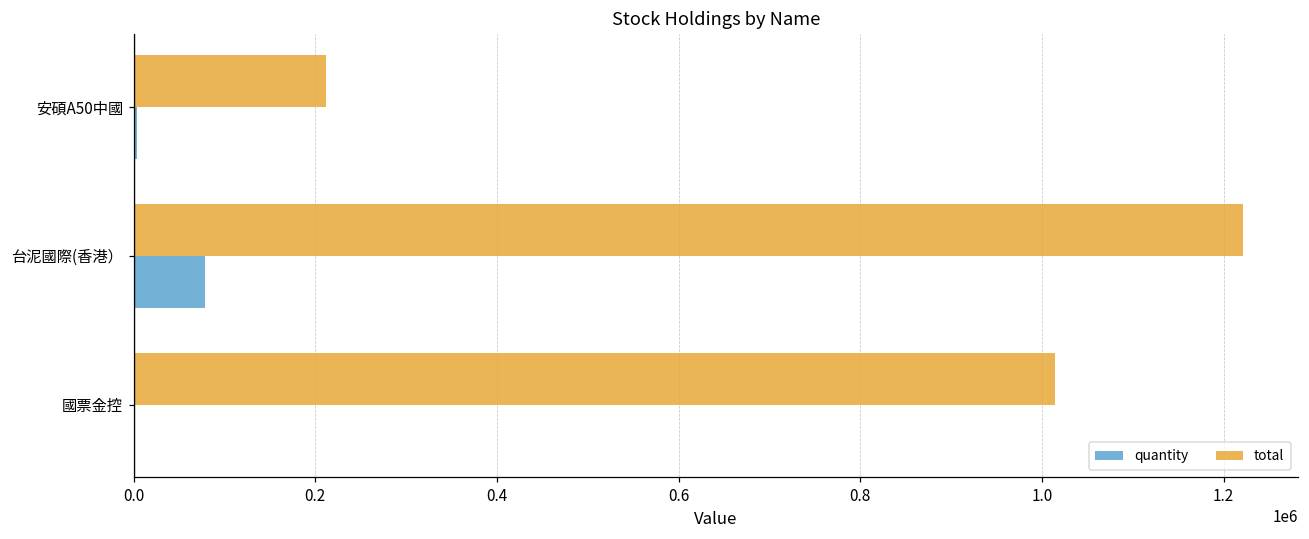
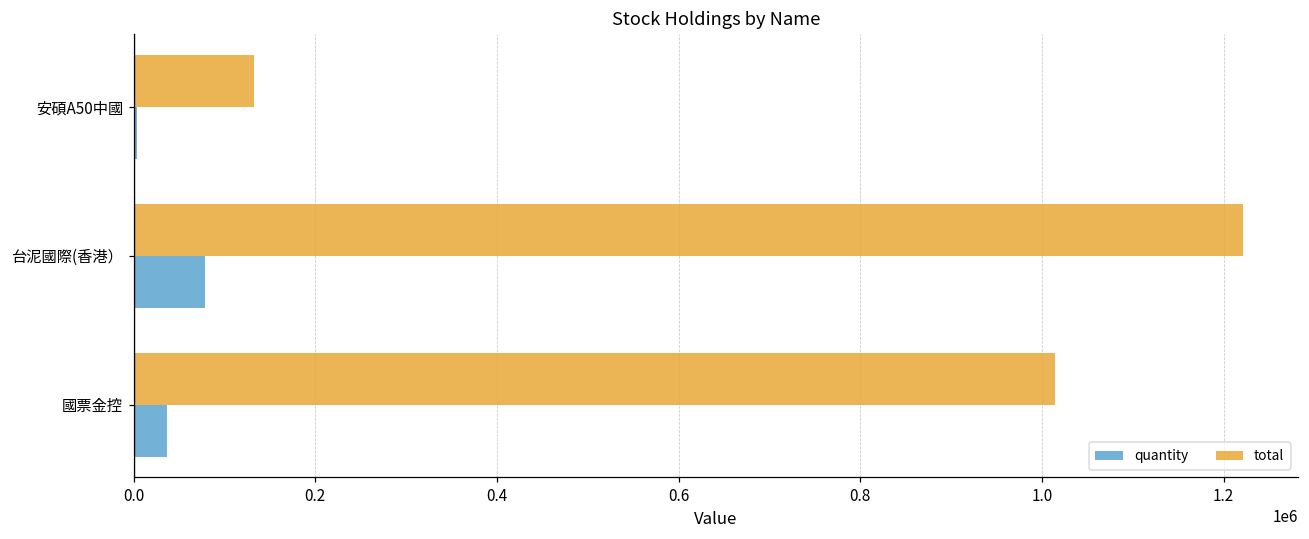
total, 安碩A50中國: 210000 -> 130000
quantity, 國票金控: 0 -> 40000
